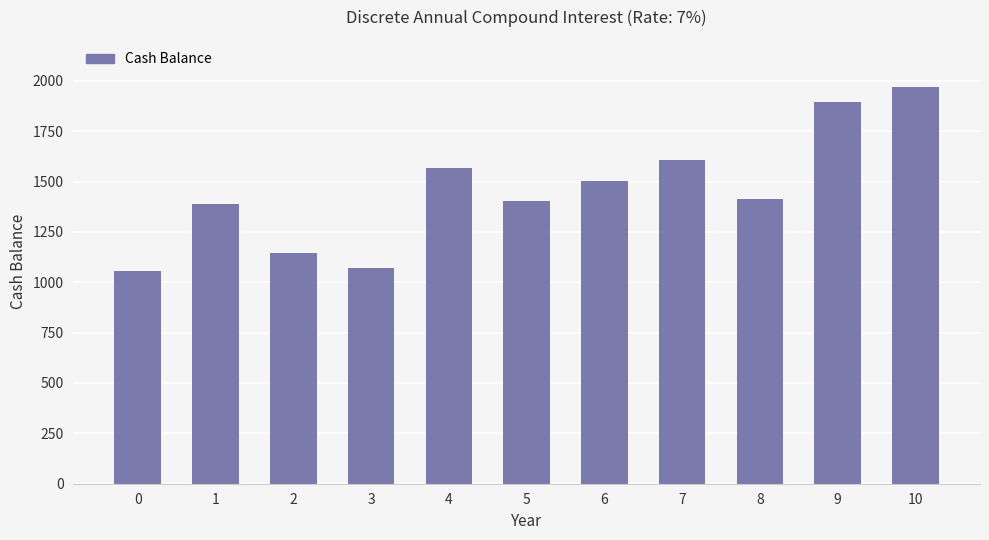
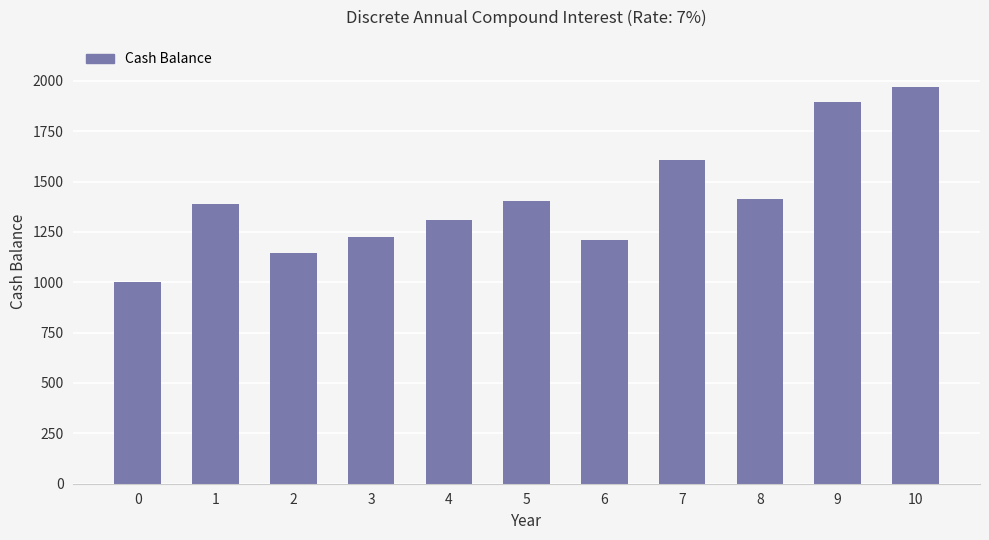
0: 1060 -> 1000
3: 1070 -> 1230
4: 1570 -> 1310
6: 1500 -> 1210
